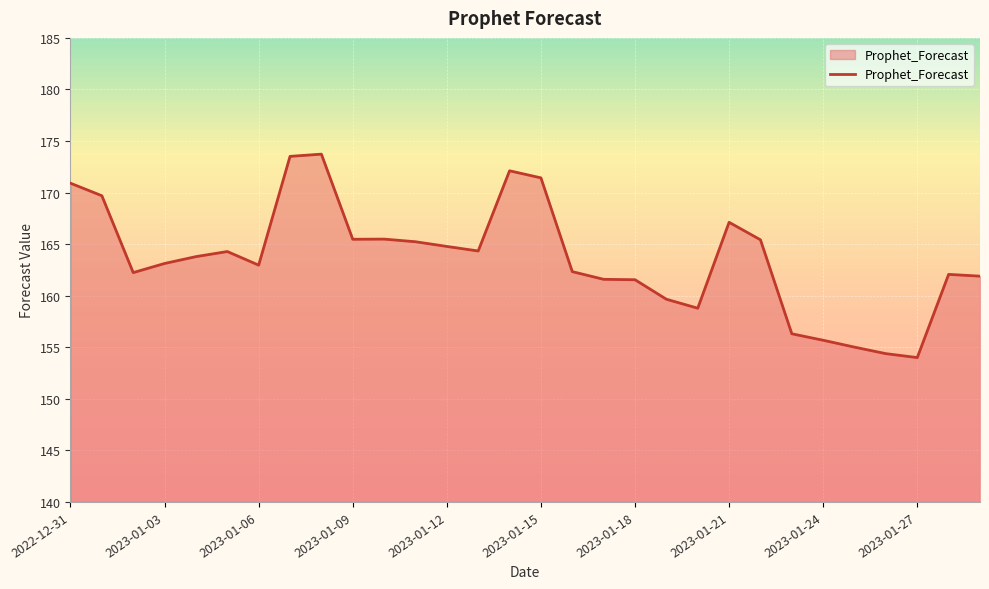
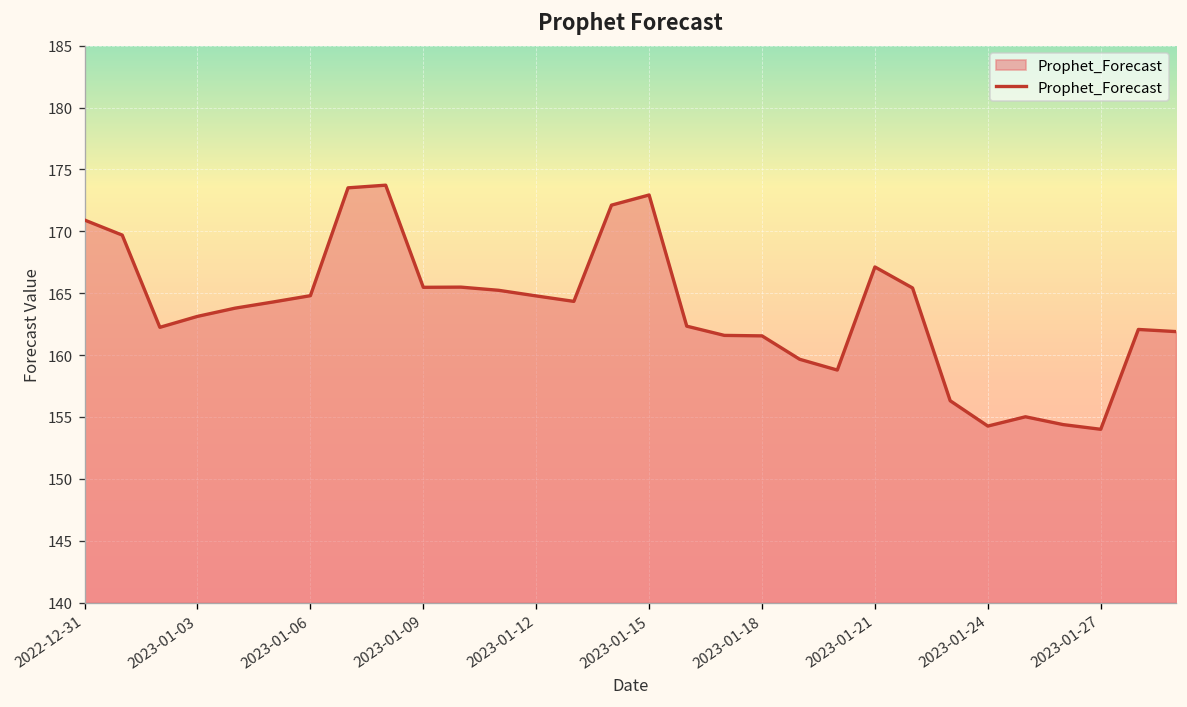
2023-01-06: 163.0 -> 164.8
2023-01-15: 171.4 -> 172.9
2023-01-24: 155.7 -> 154.3
